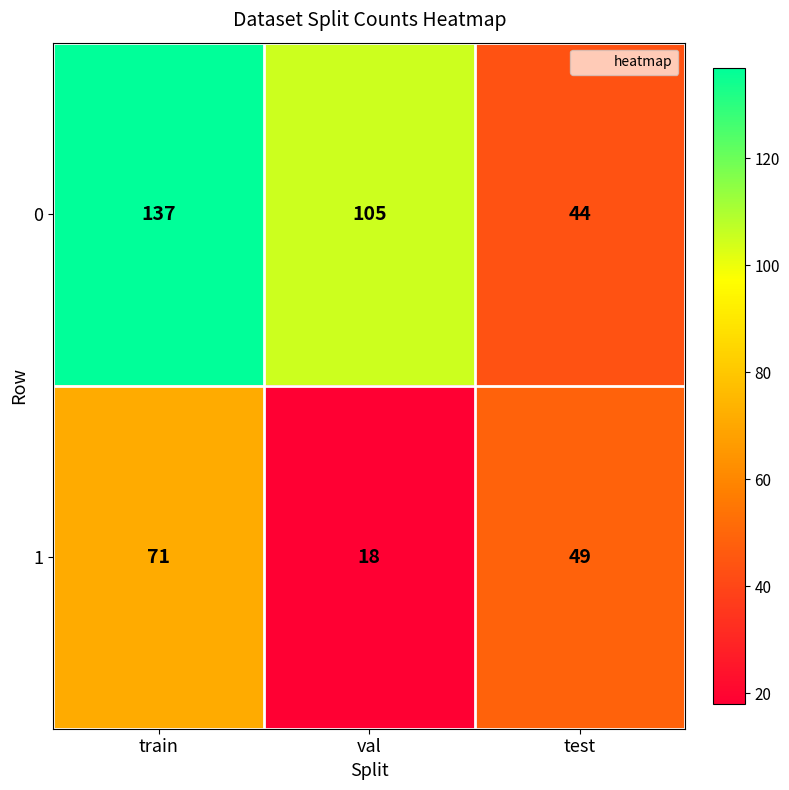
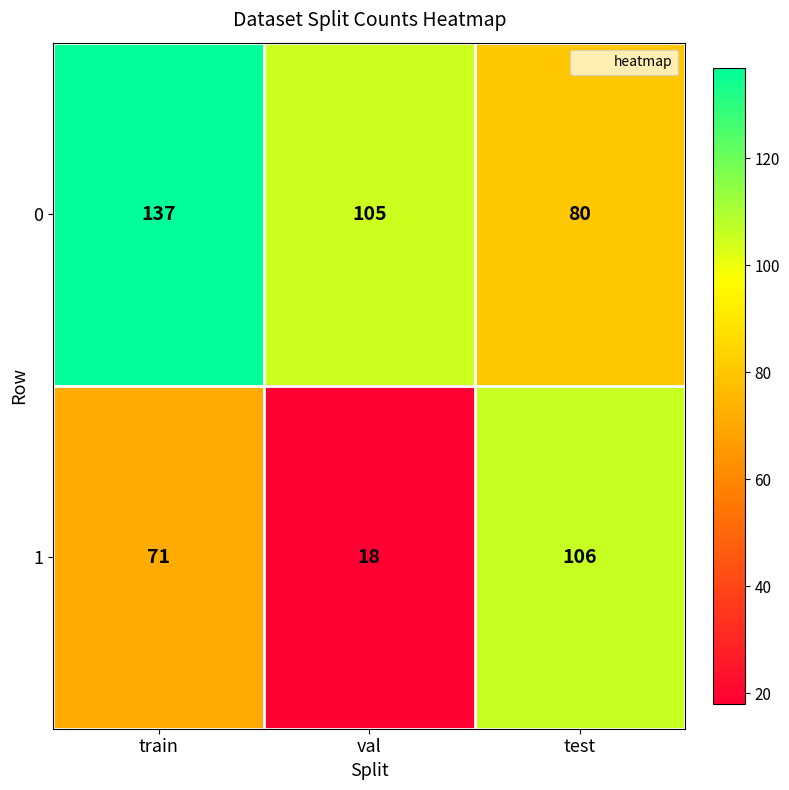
0, test: 44 -> 80
1, test: 49 -> 106
